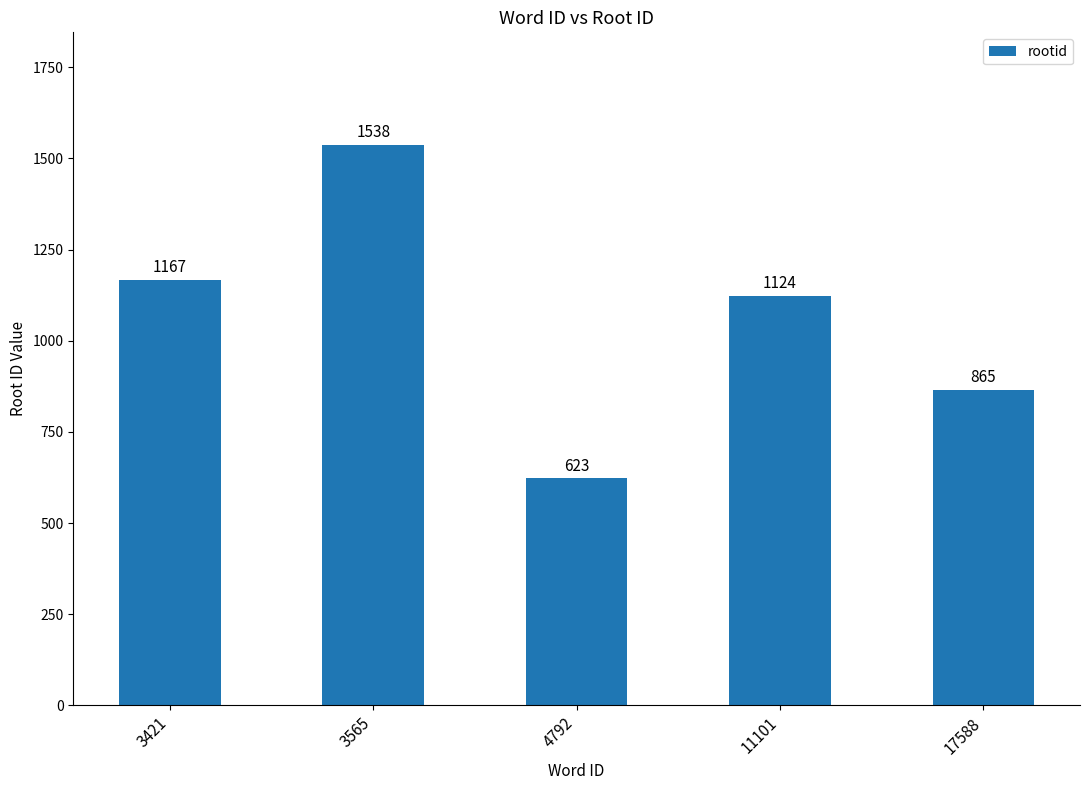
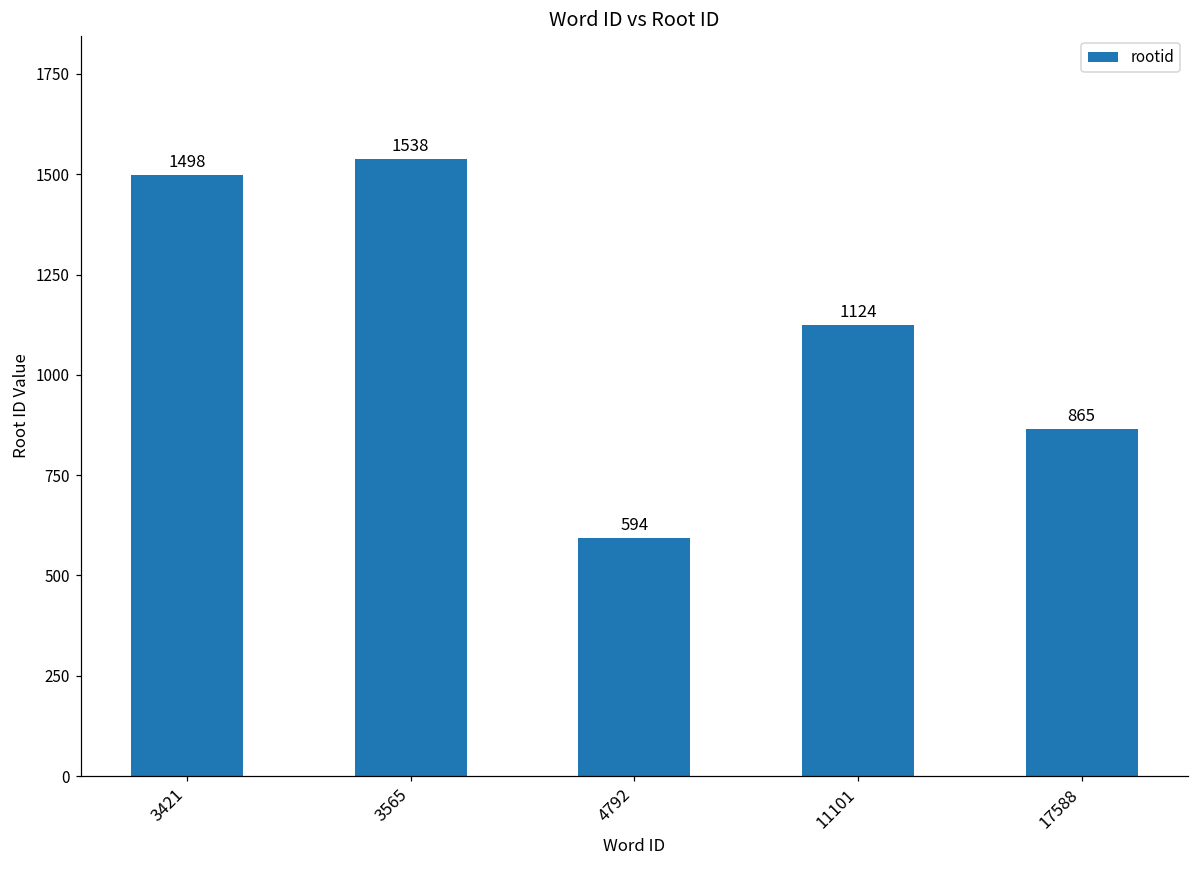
3421: 1167 -> 1498
4792: 623 -> 594
